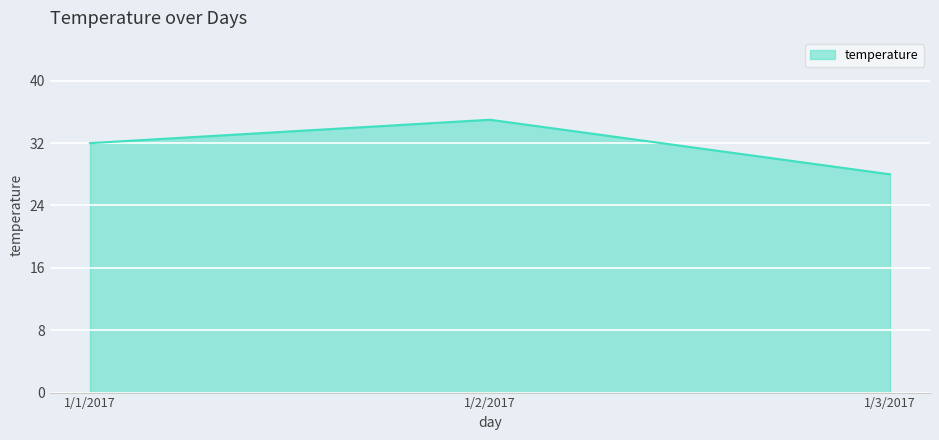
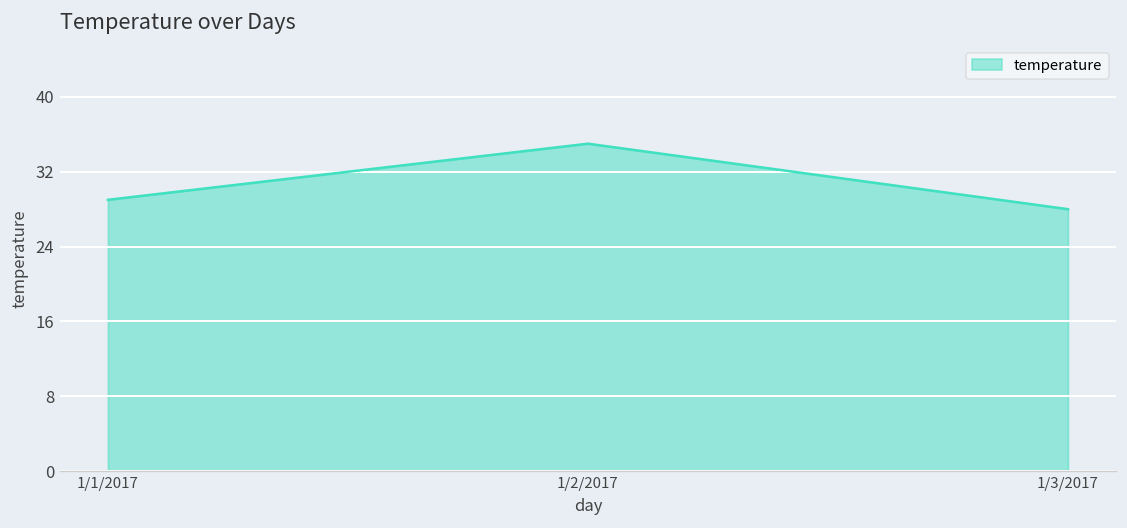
1/1/2017: 32 -> 29
